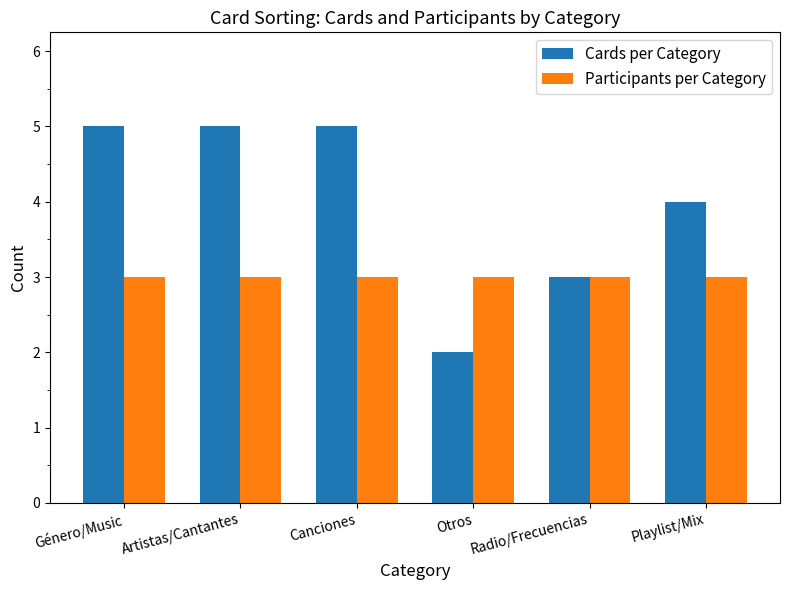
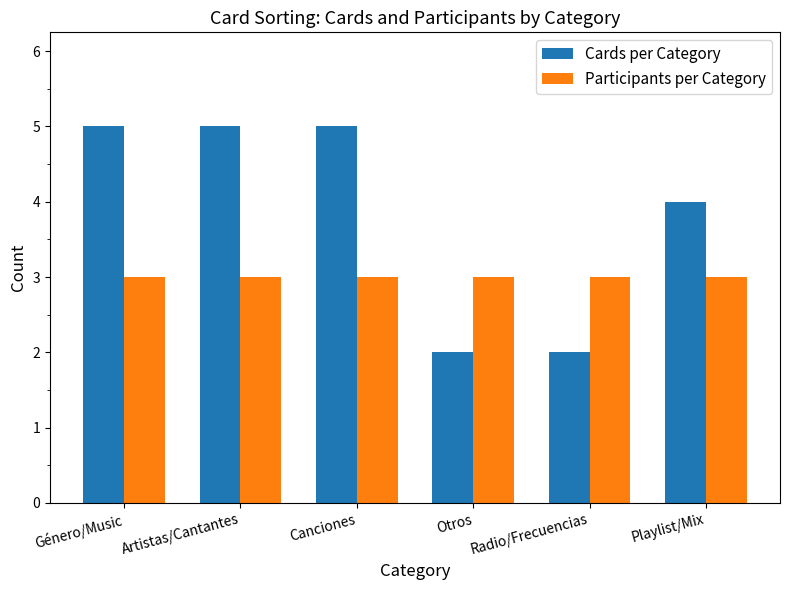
Cards per Category, Radio/Frecuencias: 3 -> 2
